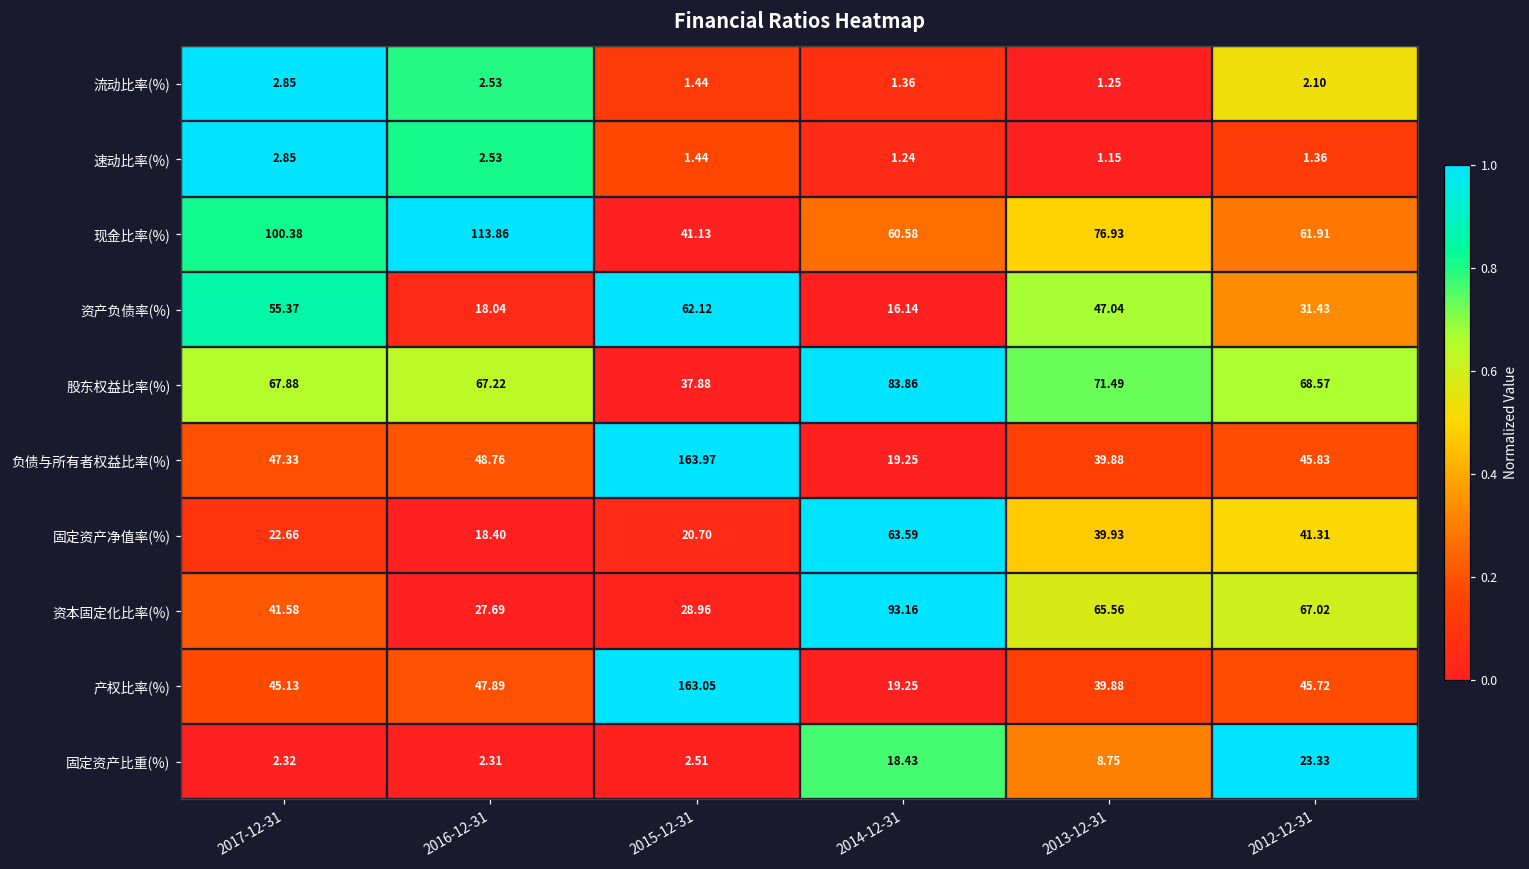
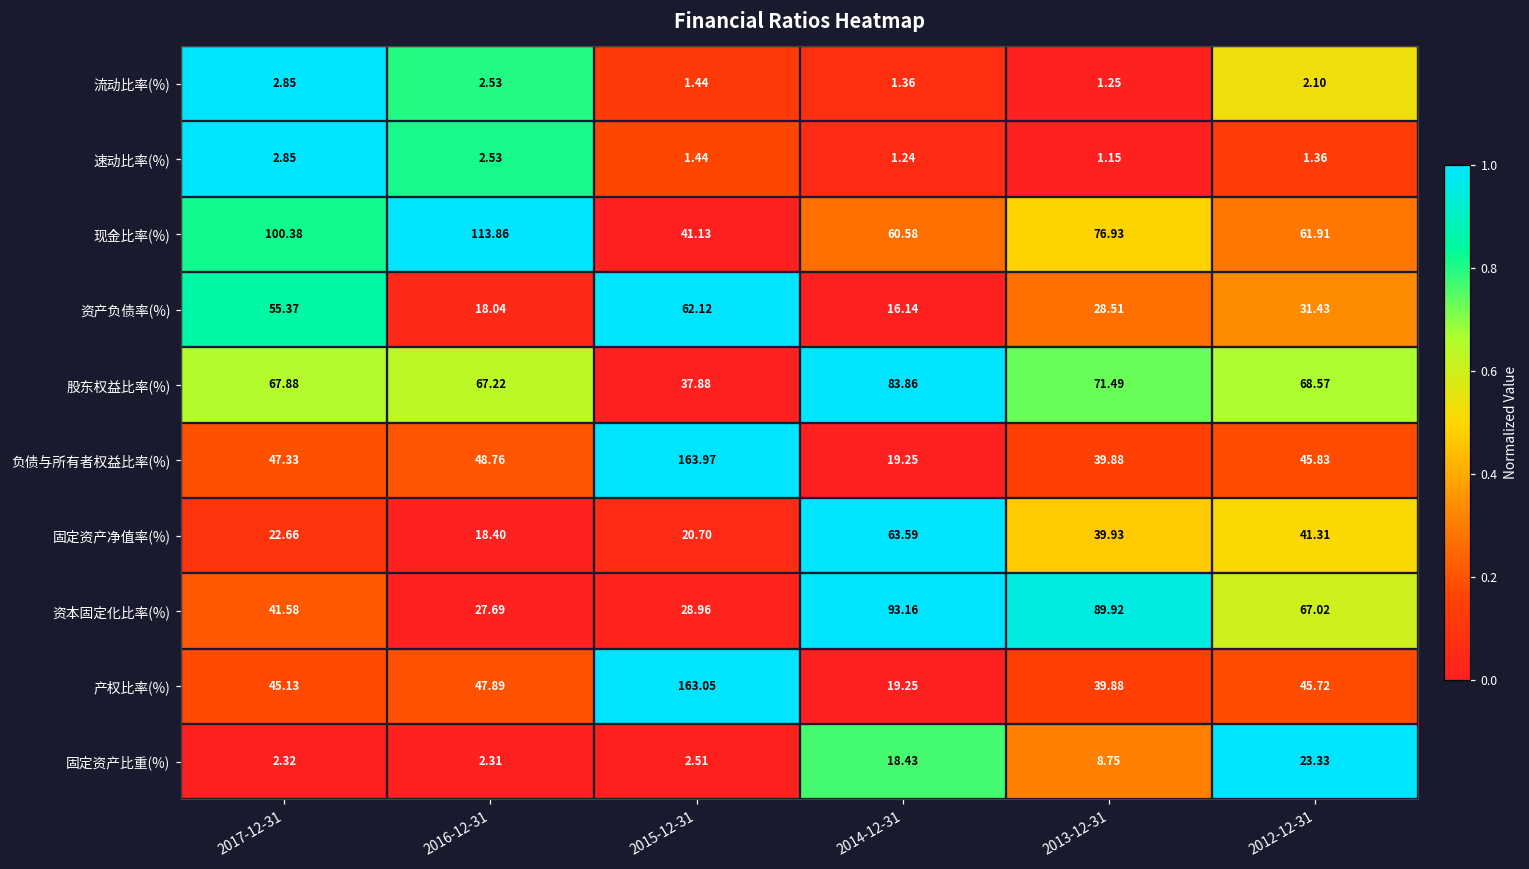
资产负债率(%), 2013-12-31: 47.04 -> 28.51
资本固定化比率(%), 2013-12-31: 65.56 -> 89.92
